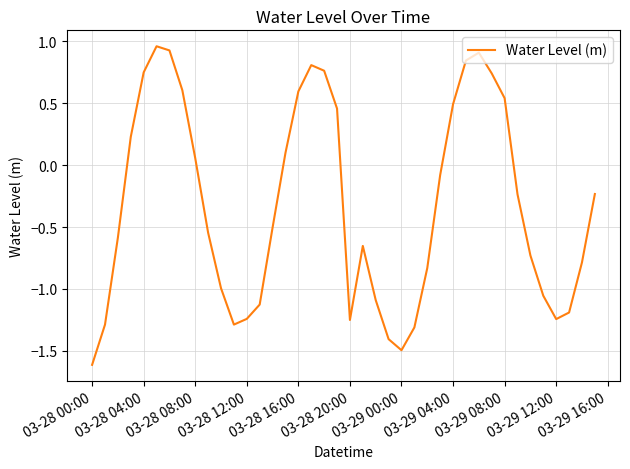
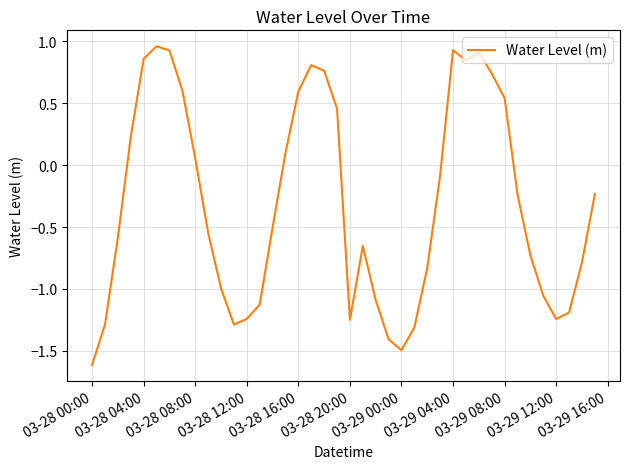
03-28 04:00: 0.75 -> 0.86
03-29 04:00: 0.49 -> 0.93
